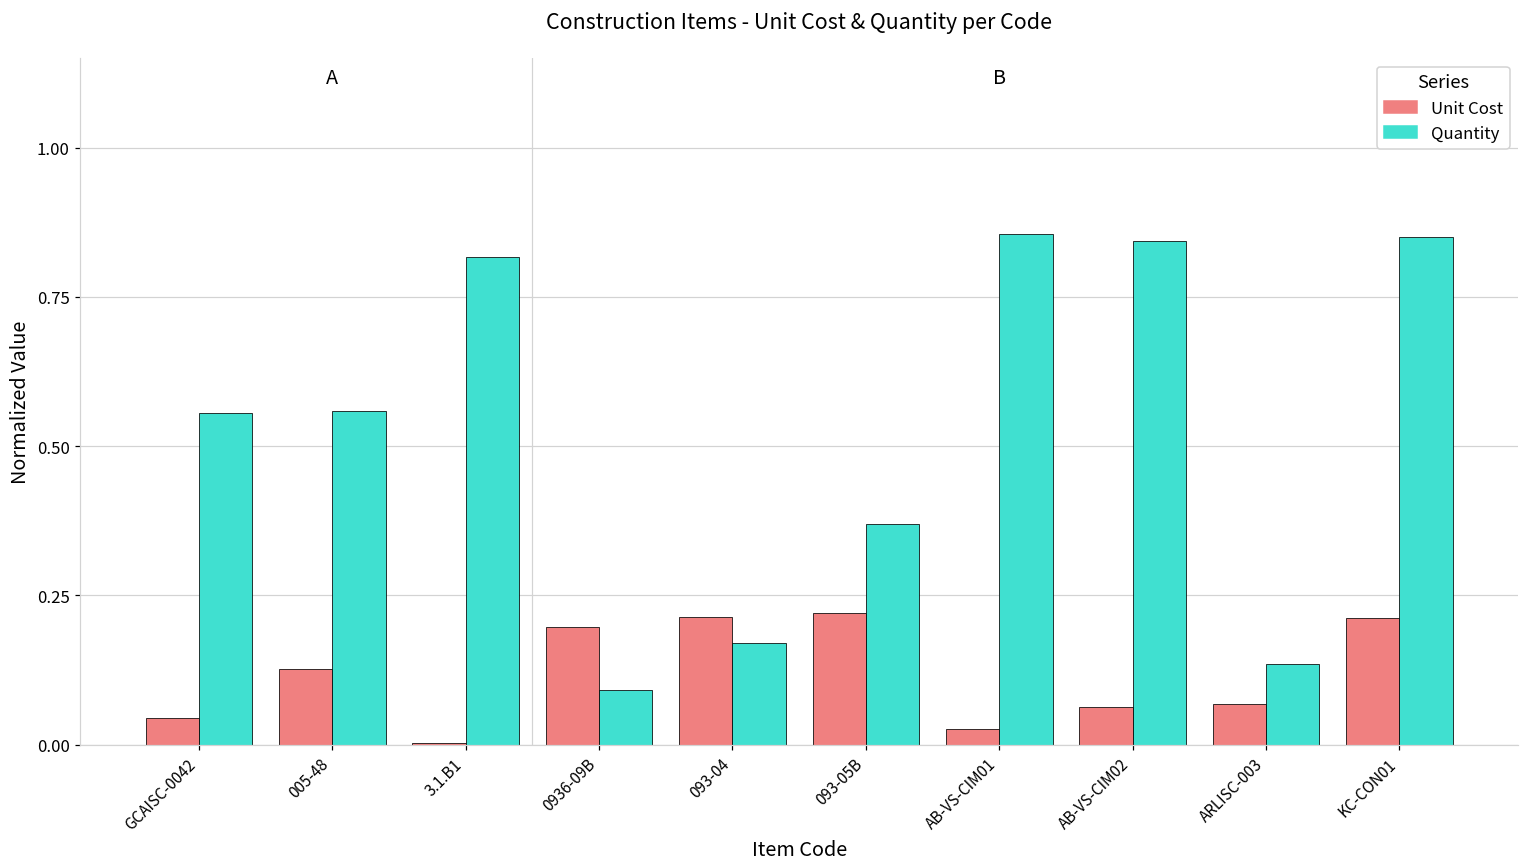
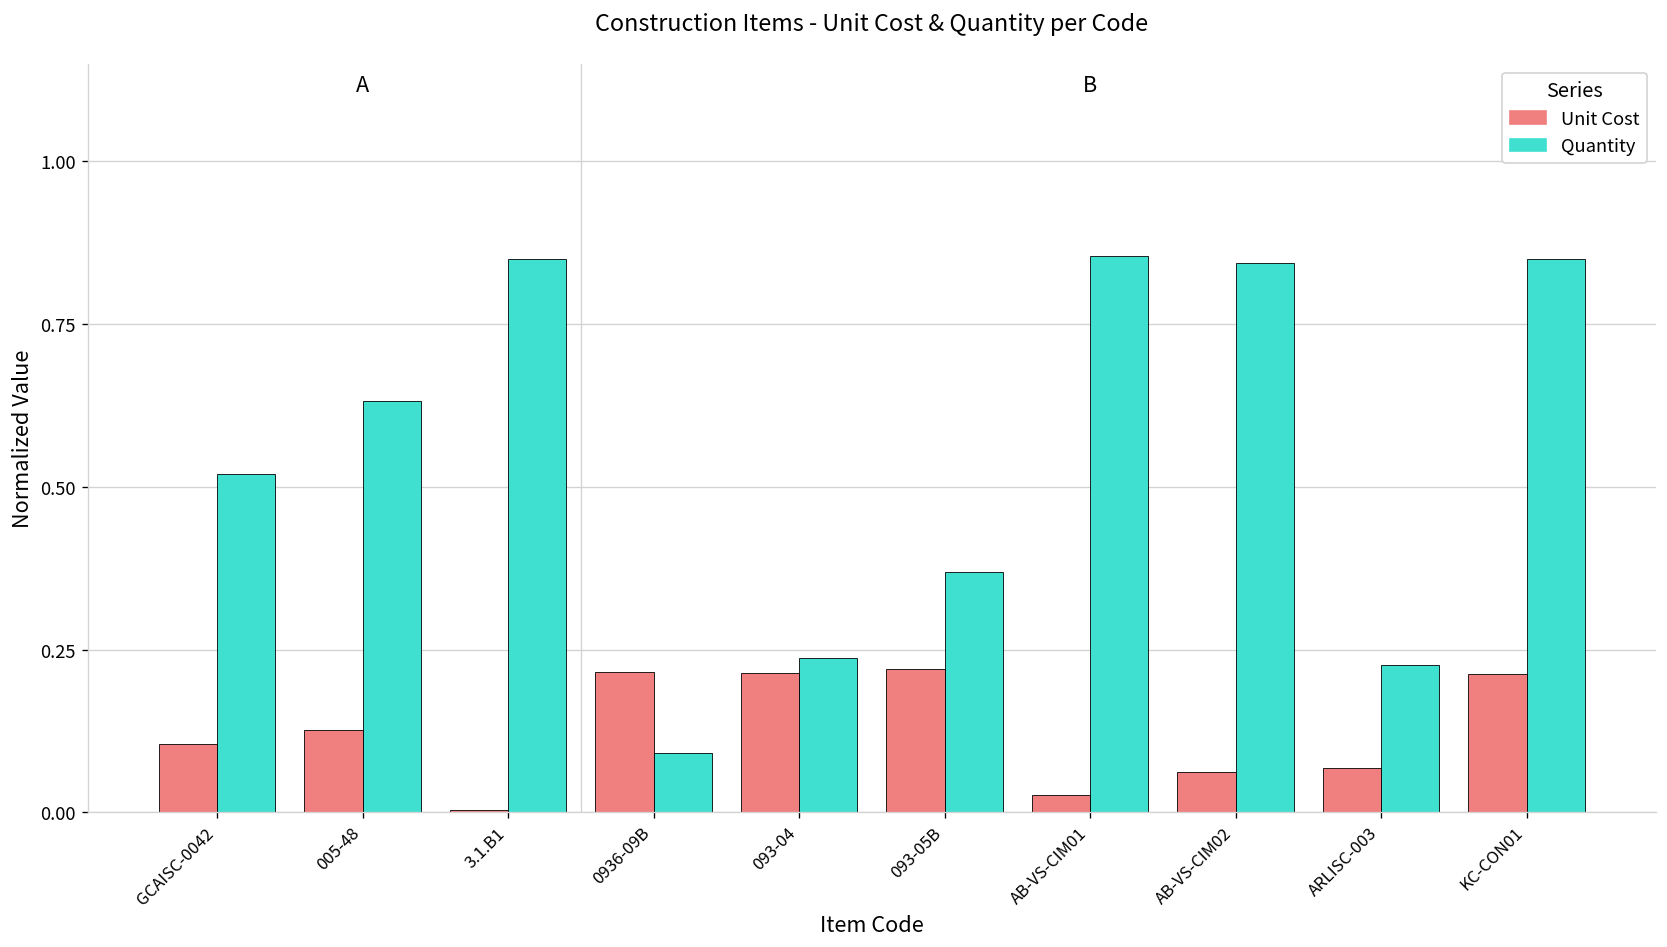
Unit Cost, GCAISC-0042: 0.05 -> 0.10
Quantity, GCAISC-0042: 0.56 -> 0.52
Quantity, 005-48: 0.56 -> 0.63
Quantity, 3.1.B1: 0.82 -> 0.85
Unit Cost, 0936-09B: 0.20 -> 0.22
Quantity, 093-04: 0.17 -> 0.24
Quantity, ARLISC-003: 0.13 -> 0.23
